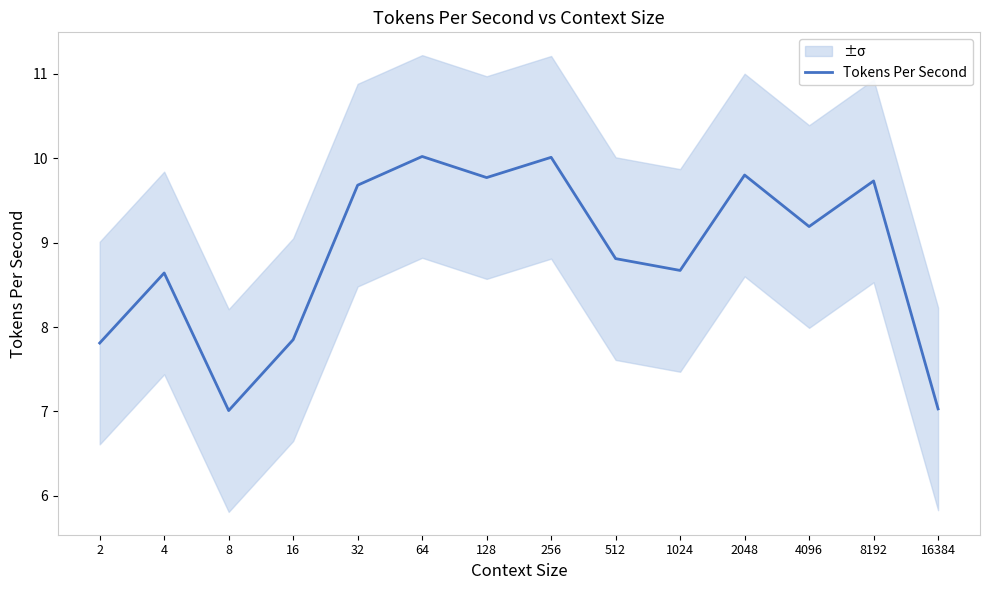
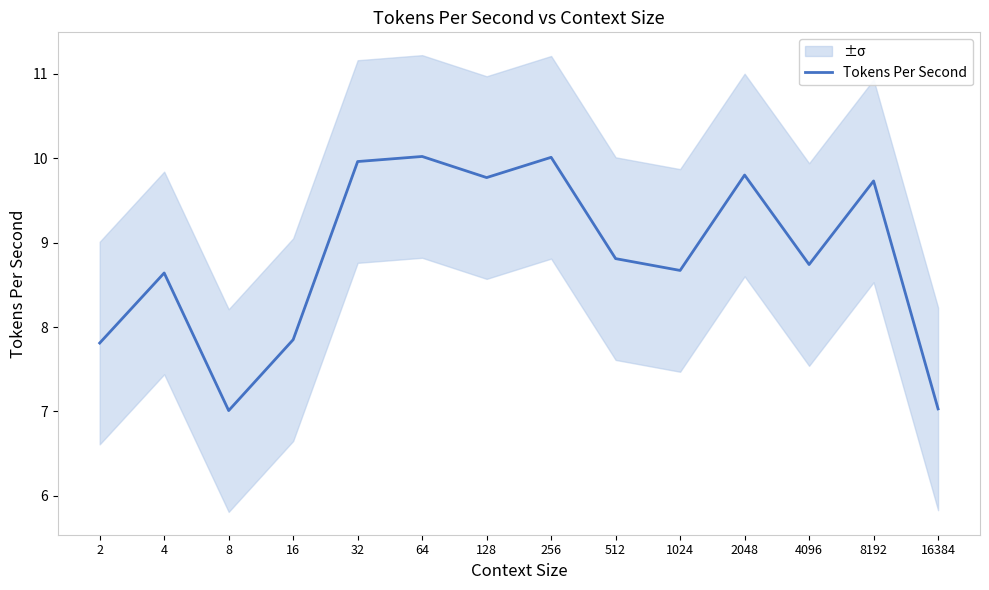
Tokens Per Second, 32: 9.7 -> 10.0
Tokens Per Second, 4096: 9.2 -> 8.7
